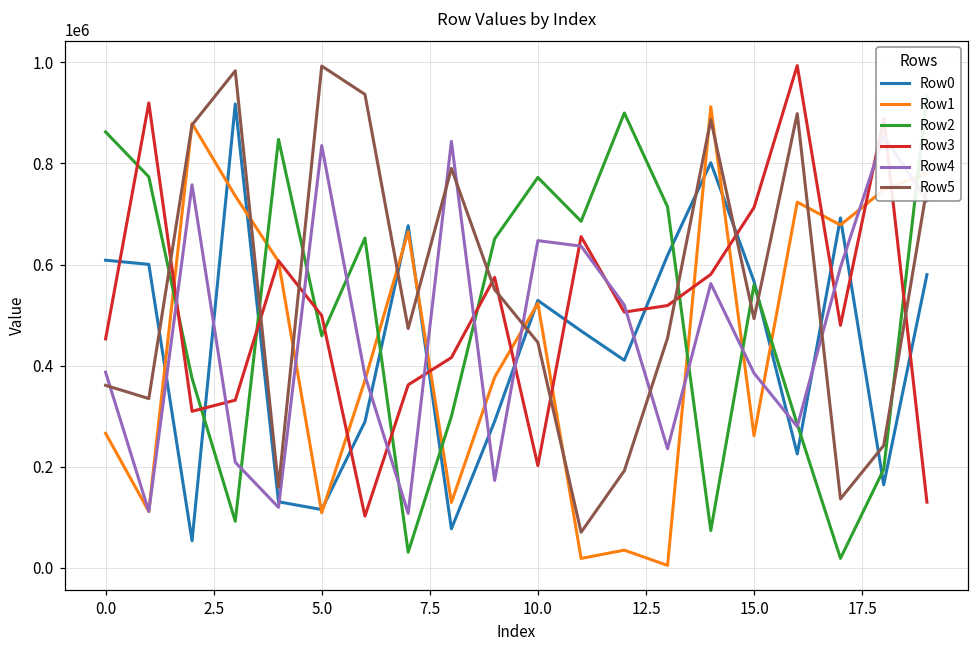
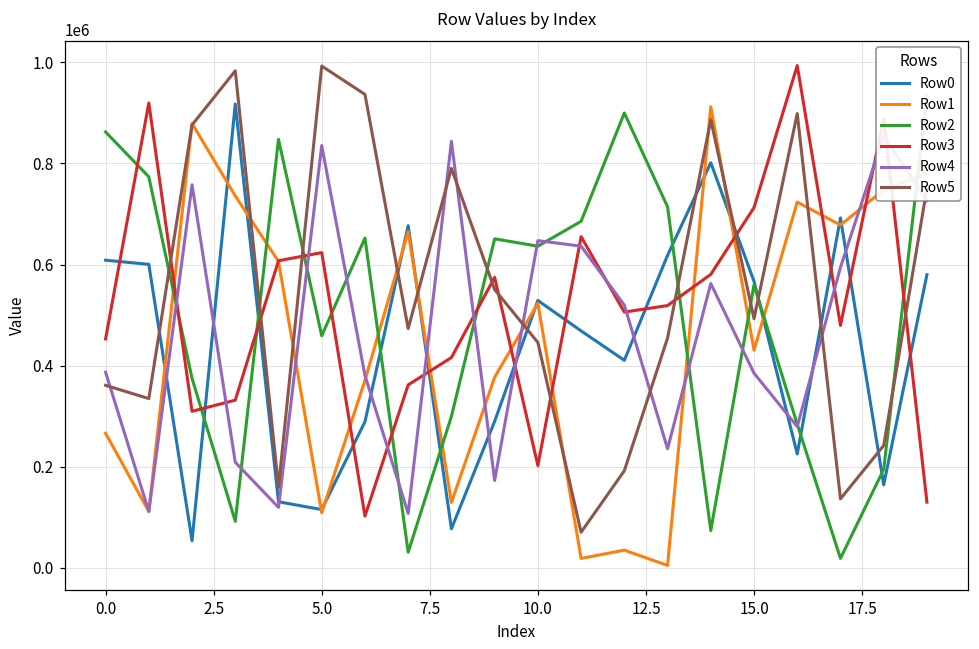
Row3, 5.0: 500000 -> 620000
Row2, 10.0: 770000 -> 640000
Row1, 15.0: 260000 -> 430000
